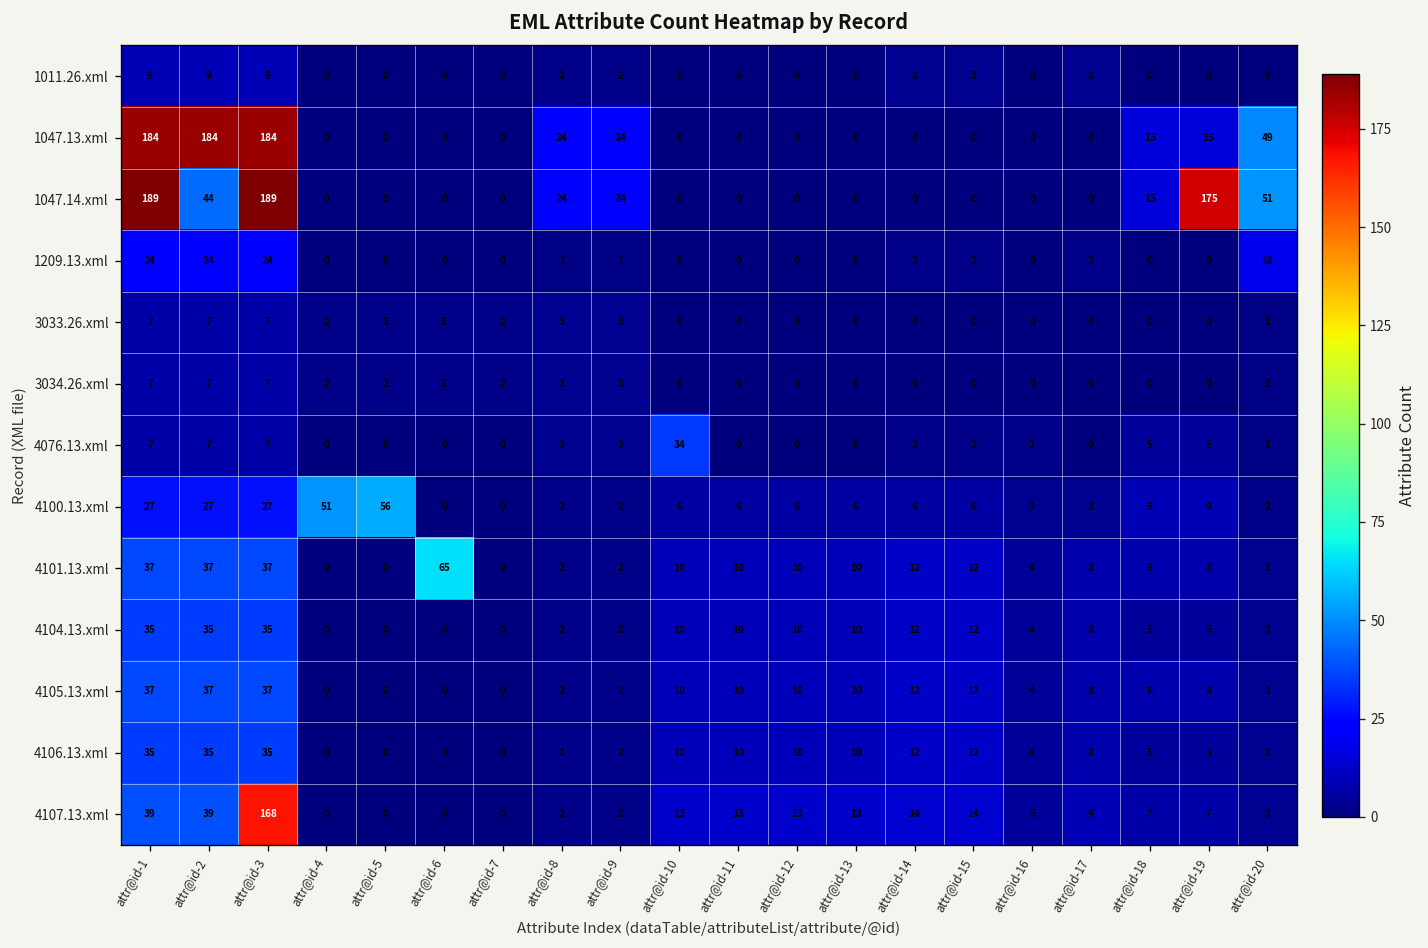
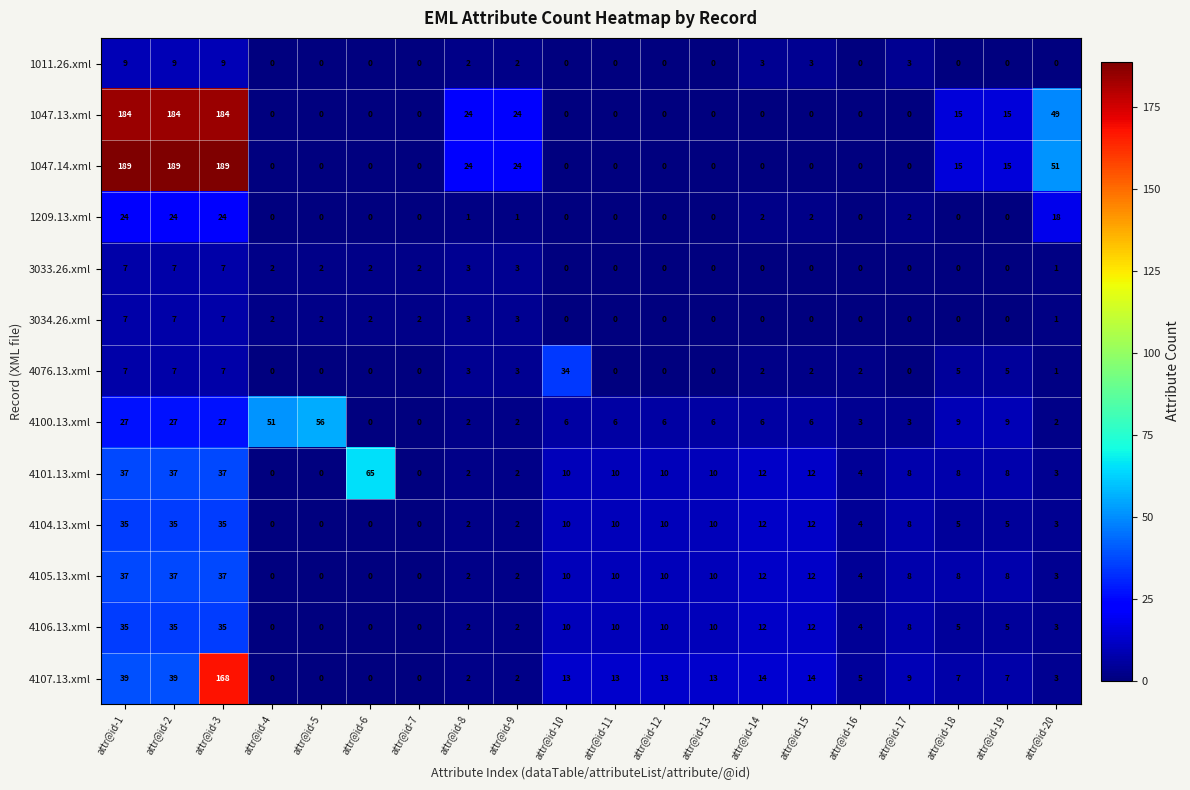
1047.14.xml, attr@id-2: 44 -> 189
1047.14.xml, attr@id-19: 175 -> 15
